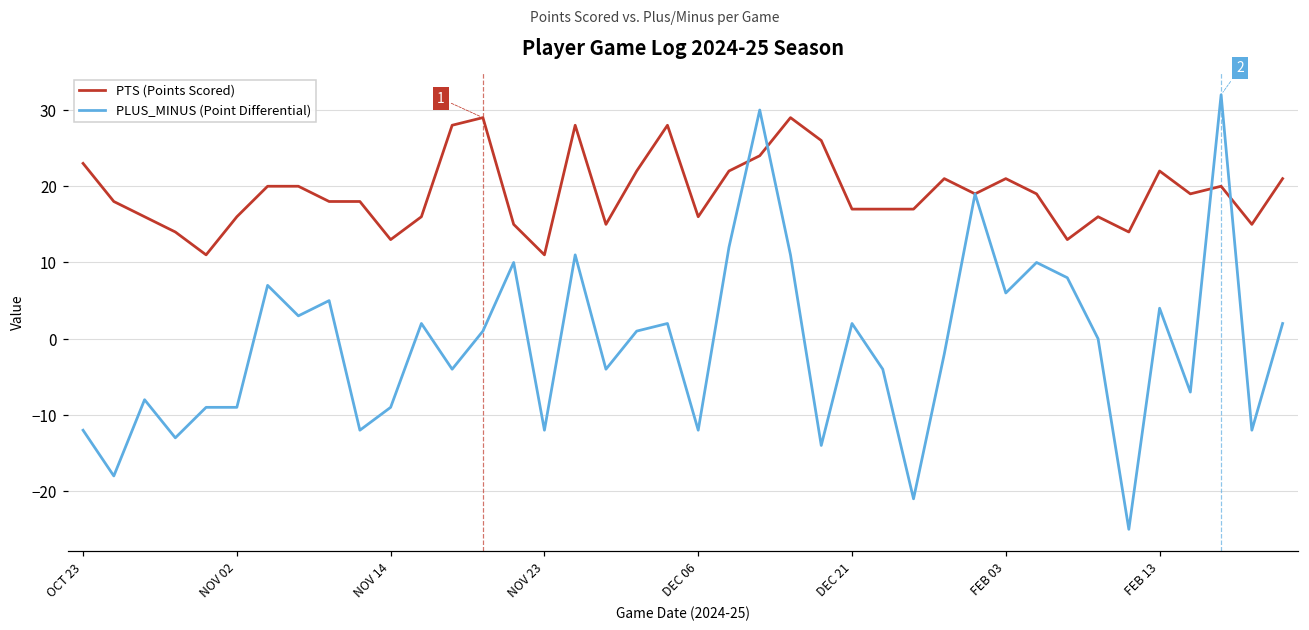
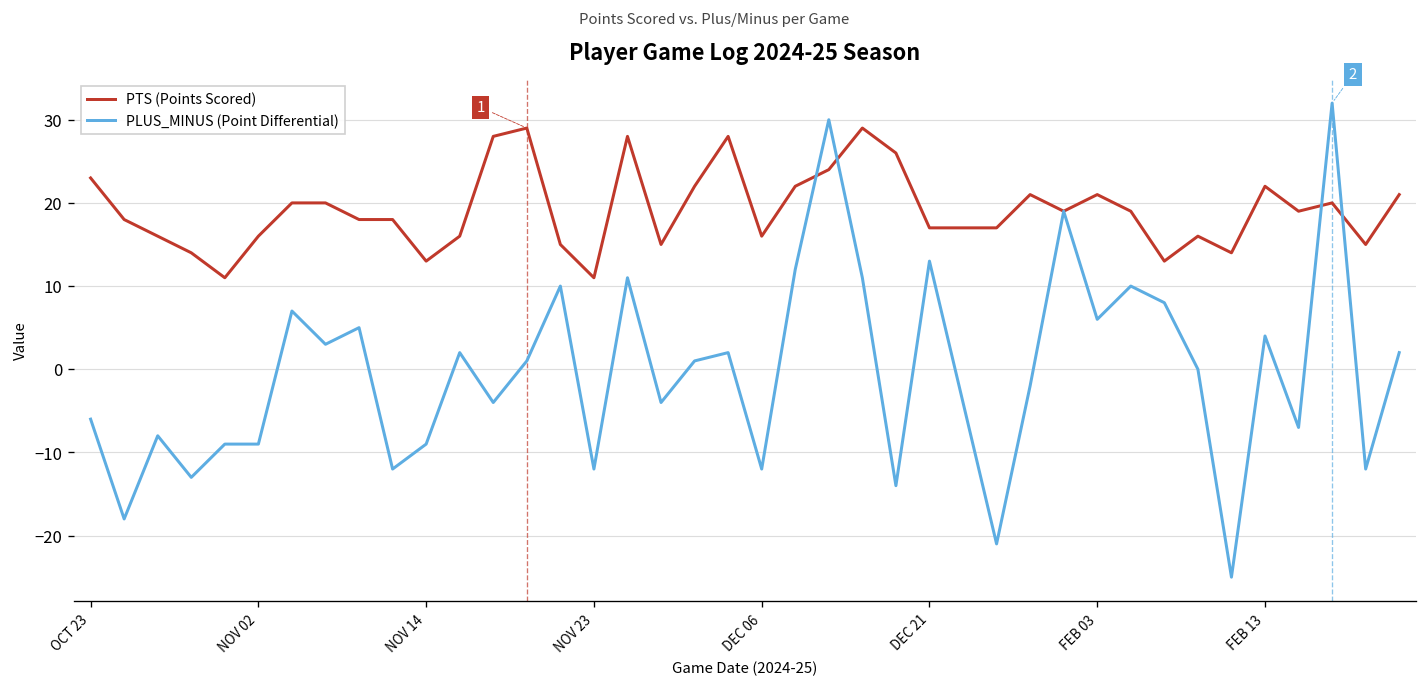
PLUS_MINUS (Point Differential), OCT 23: -12 -> -6
PLUS_MINUS (Point Differential), DEC 21: 2 -> 13
